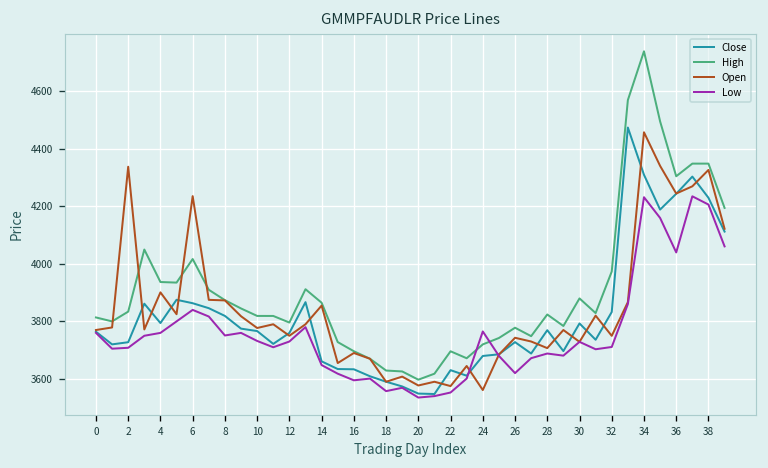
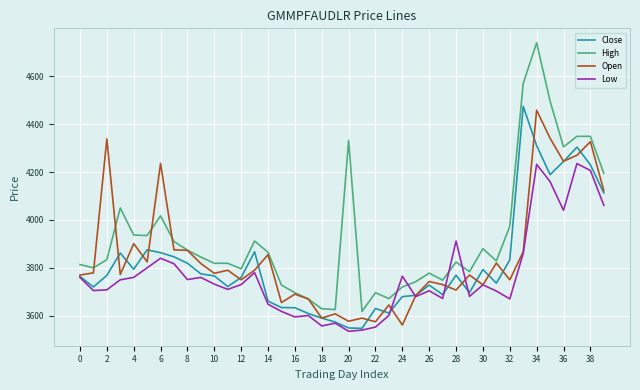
Close, 2: 3730 -> 3770
High, 20: 3600 -> 4330
Low, 26: 3620 -> 3700
Low, 28: 3690 -> 3910
Low, 32: 3710 -> 3670
